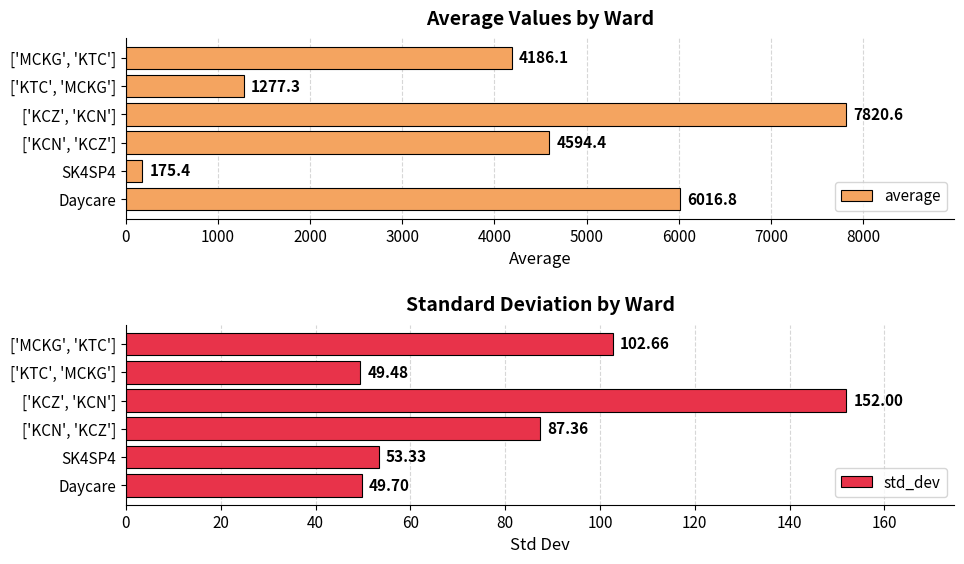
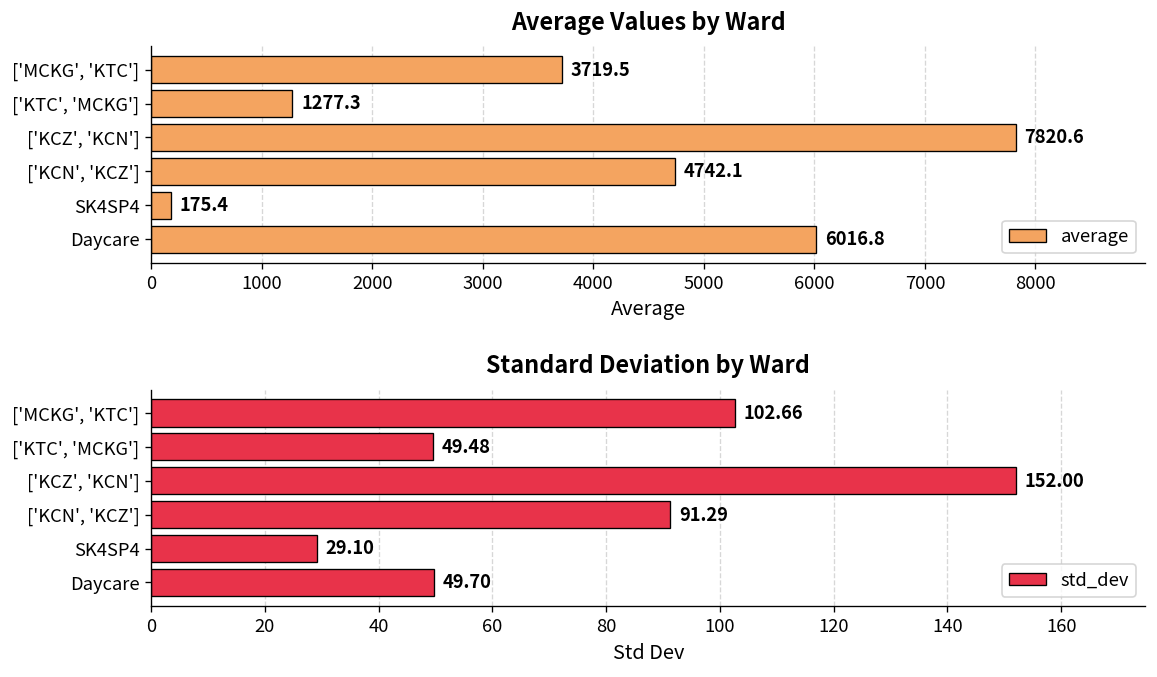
Average Values by Ward, ['MCKG', 'KTC']: 4186.1 -> 3719.5
Average Values by Ward, ['KCN', 'KCZ']: 4594.4 -> 4742.1
Standard Deviation by Ward, ['KCN', 'KCZ']: 87.36 -> 91.29
Standard Deviation by Ward, SK4SP4: 53.33 -> 29.10
